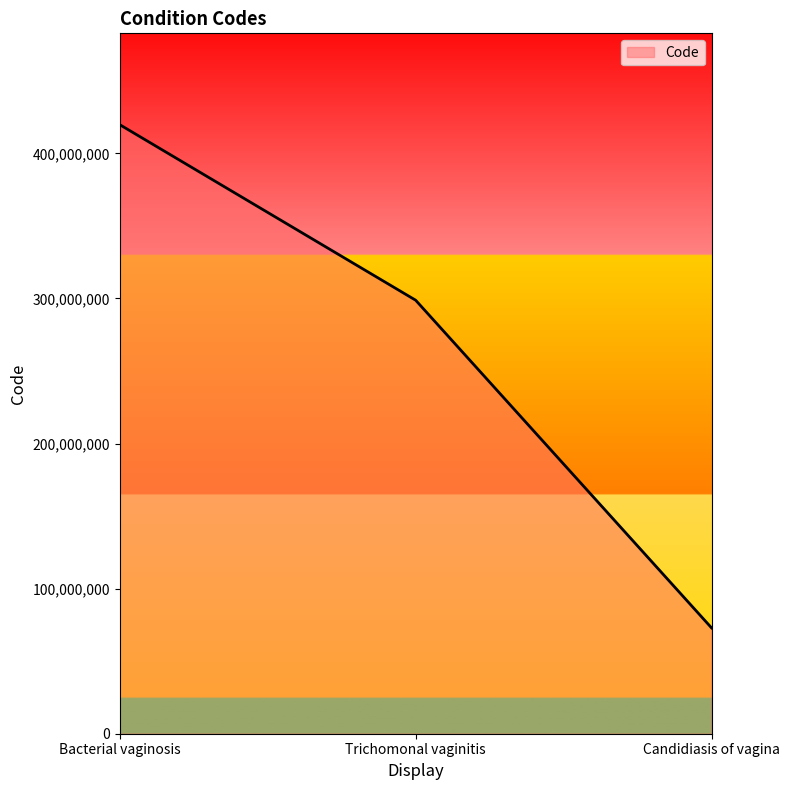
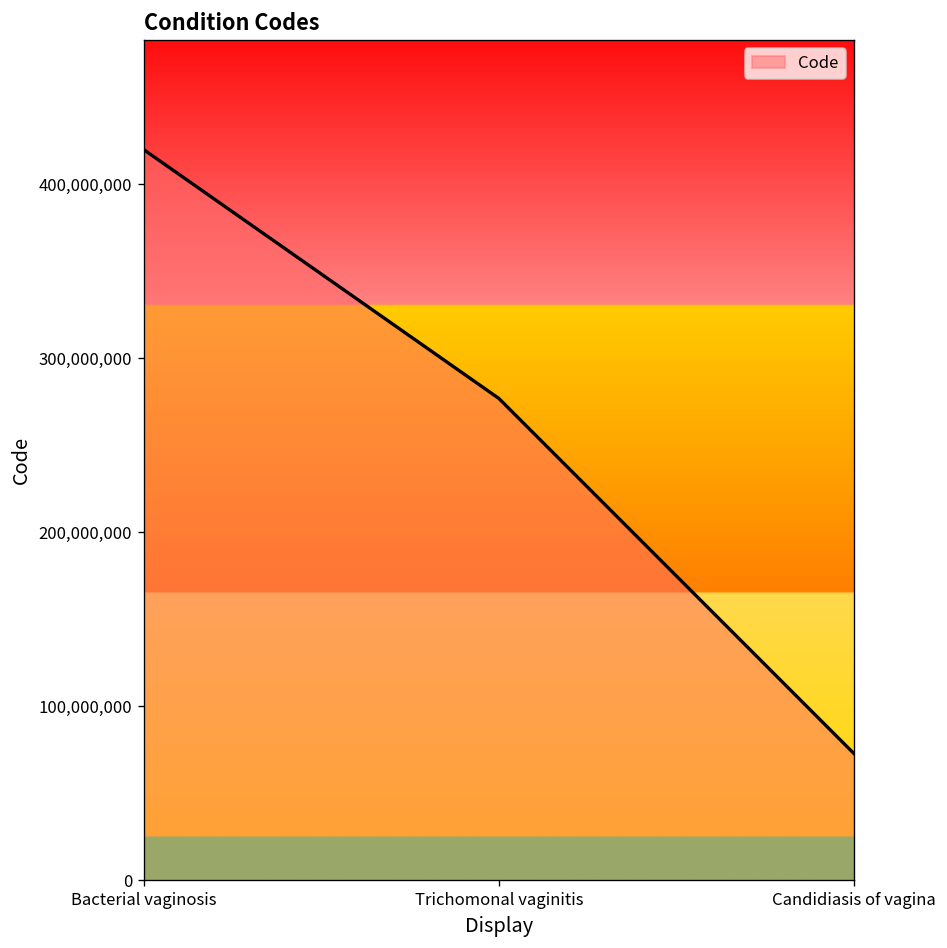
Trichomonal vaginitis: 299,000,000 -> 277,000,000
